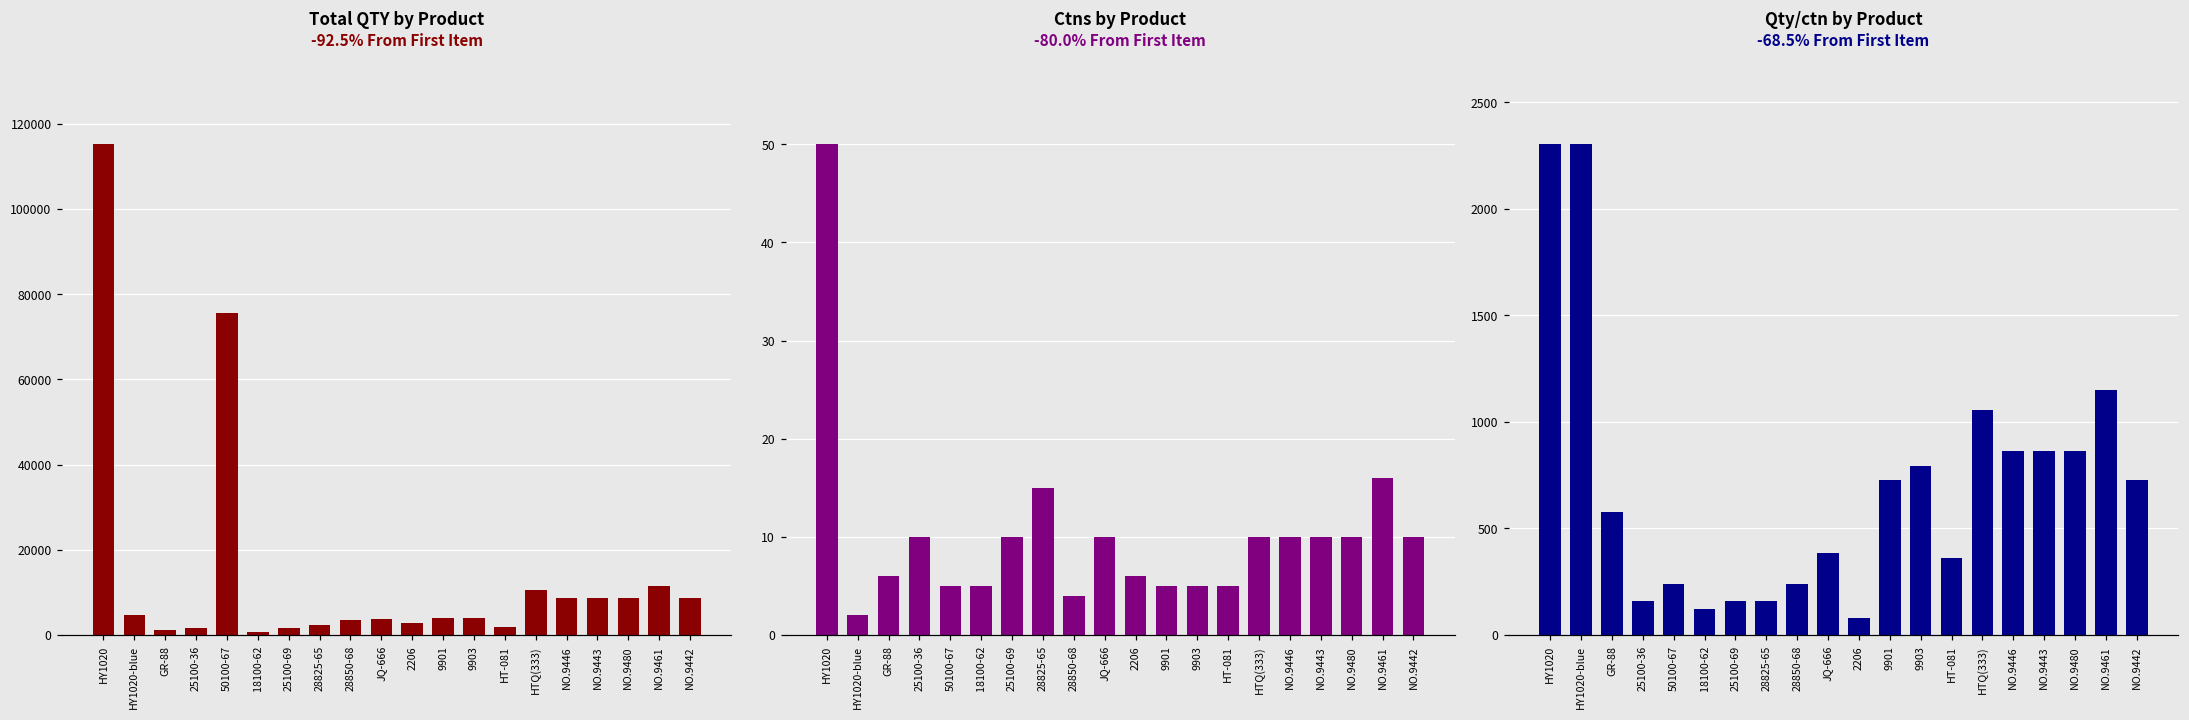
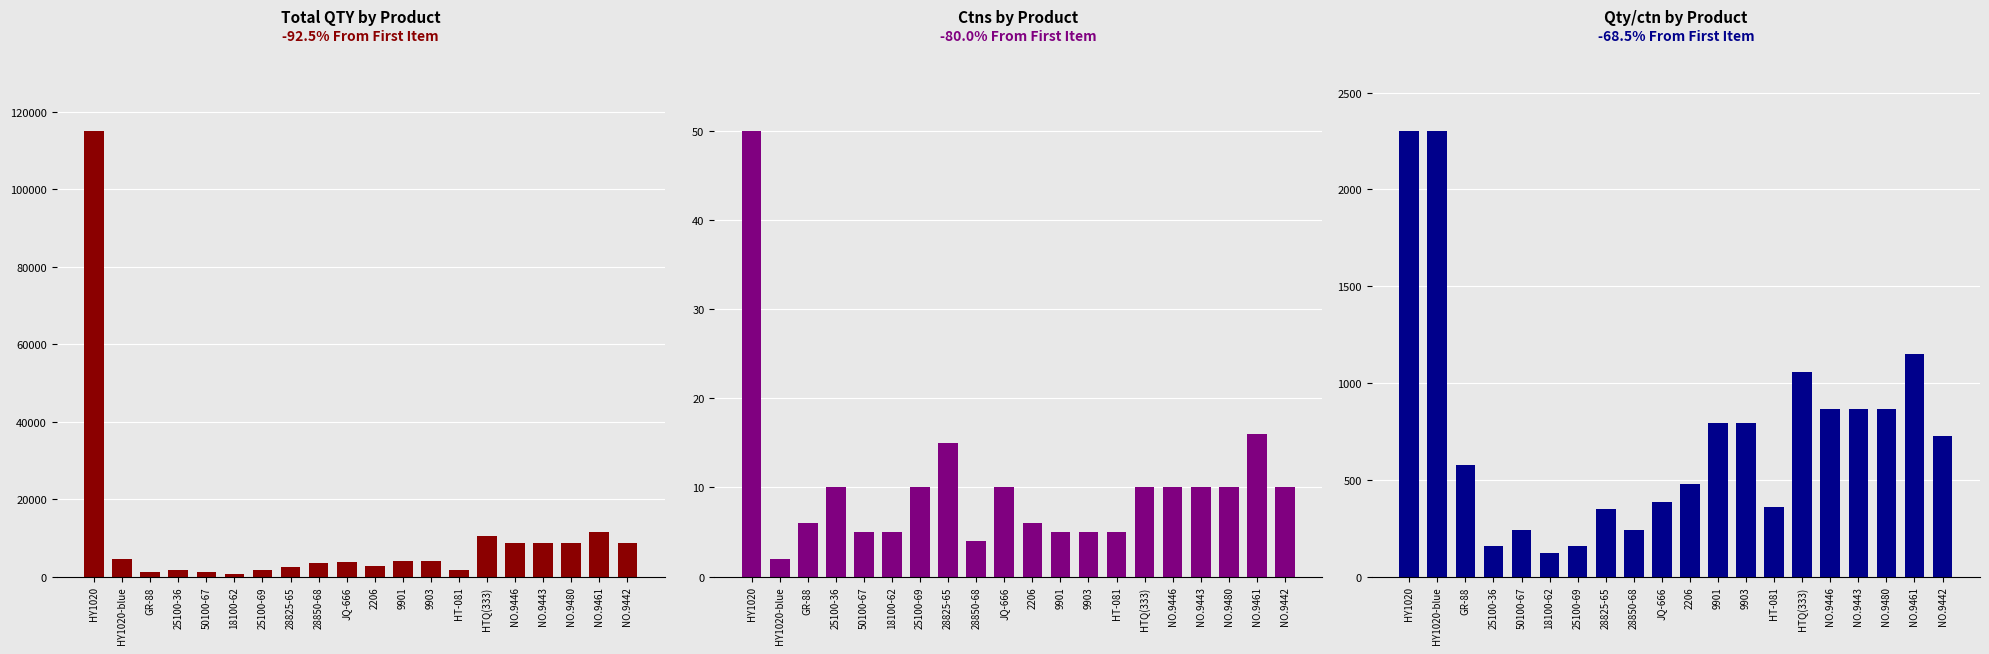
Total QTY by Product, 50100-67: 75000 -> 1000
Qty/ctn by Product, 28825-65: 160 -> 350
Qty/ctn by Product, 2206: 80 -> 480
Qty/ctn by Product, 9901: 730 -> 790
